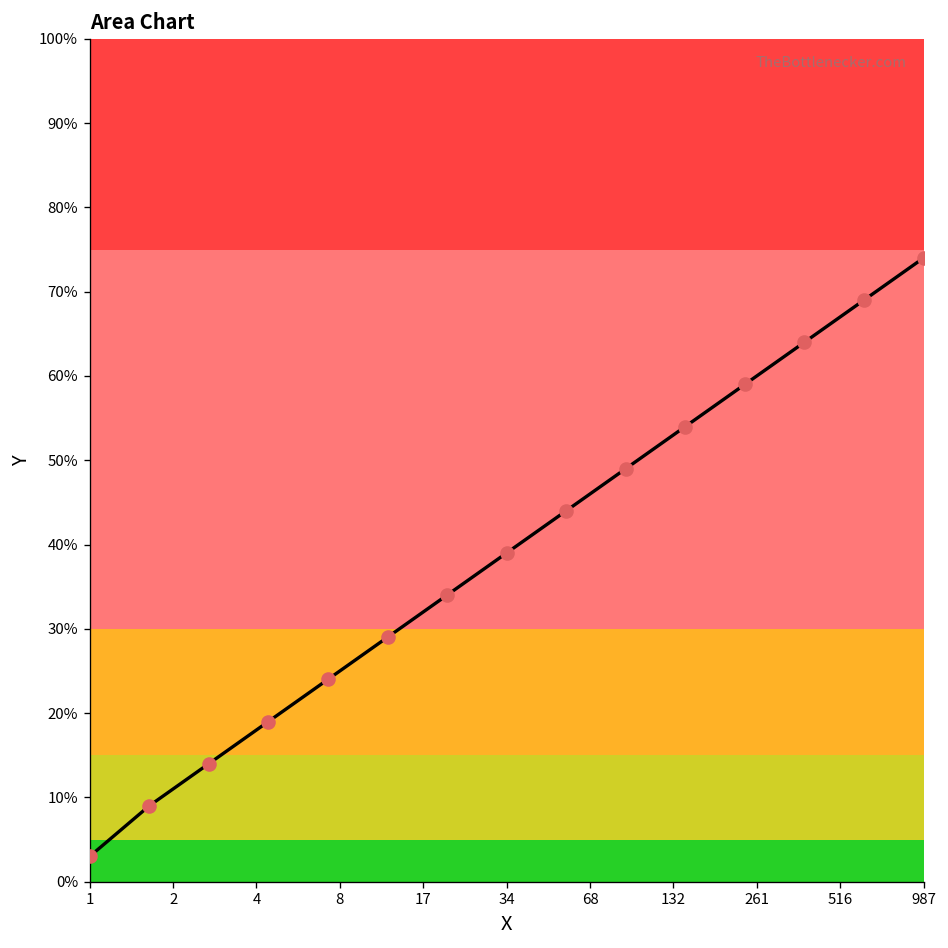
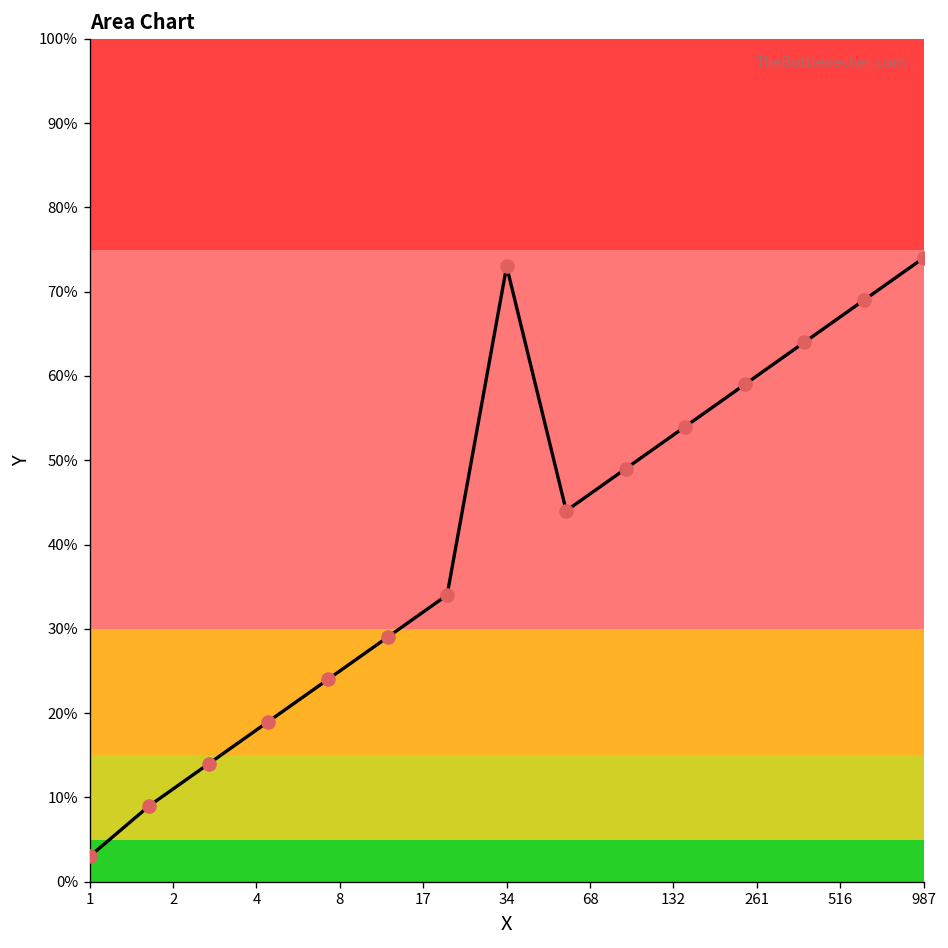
34: 39% -> 73%
